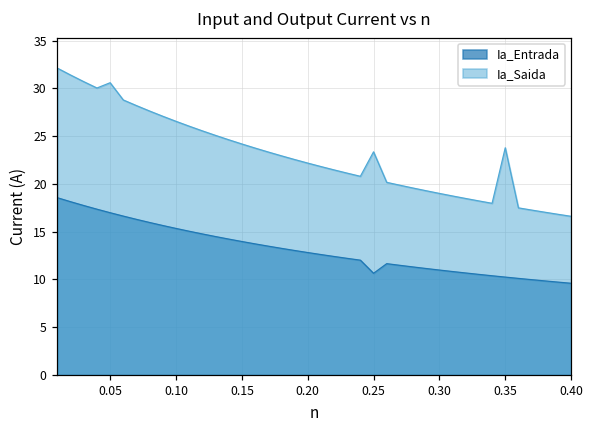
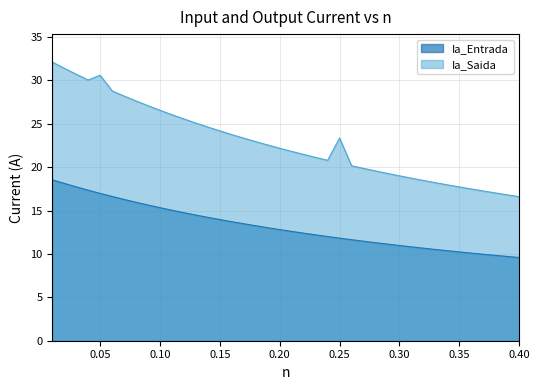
Ia_Entrada, 0.25: 11 -> 12
Ia_Saida, 0.35: 24 -> 18
